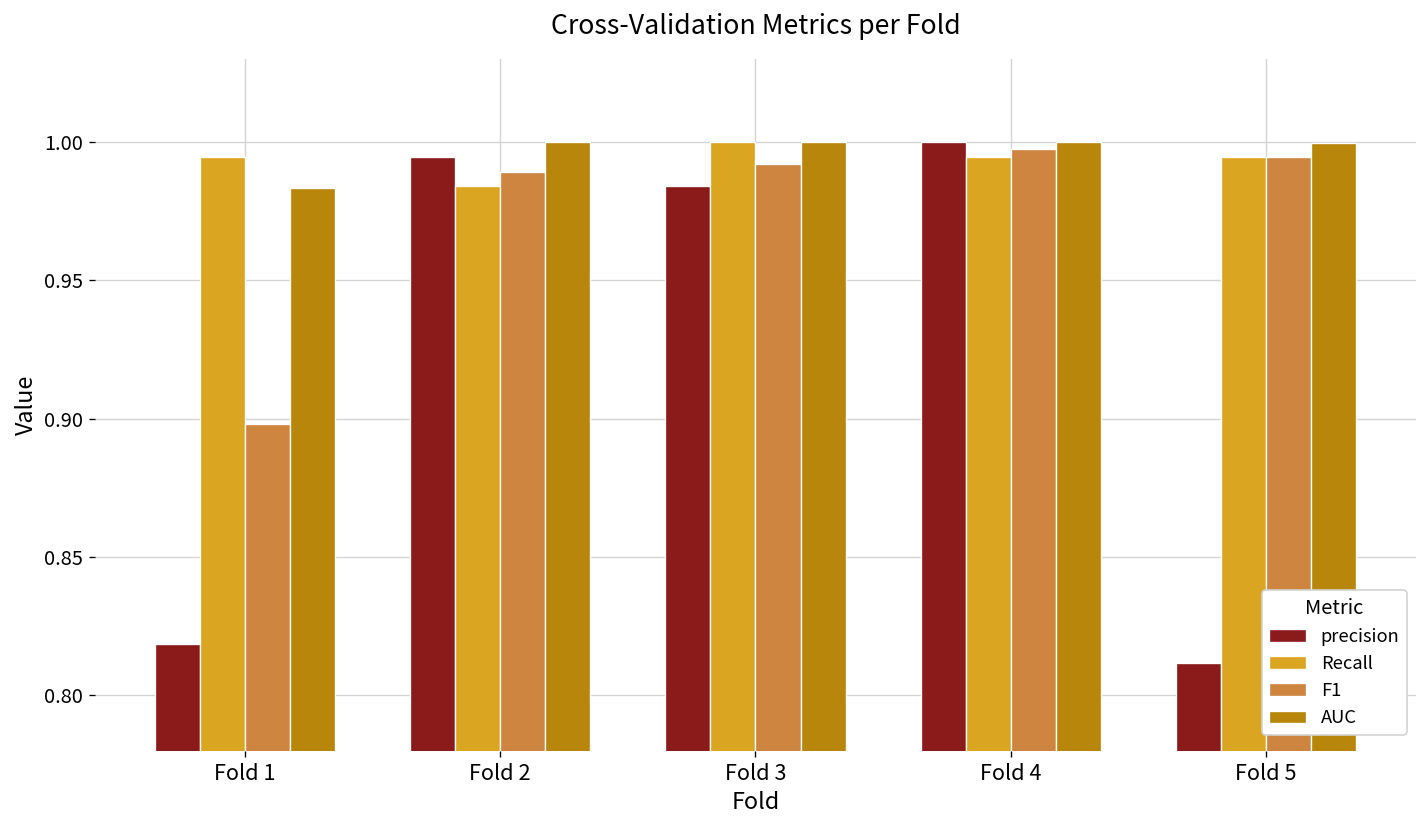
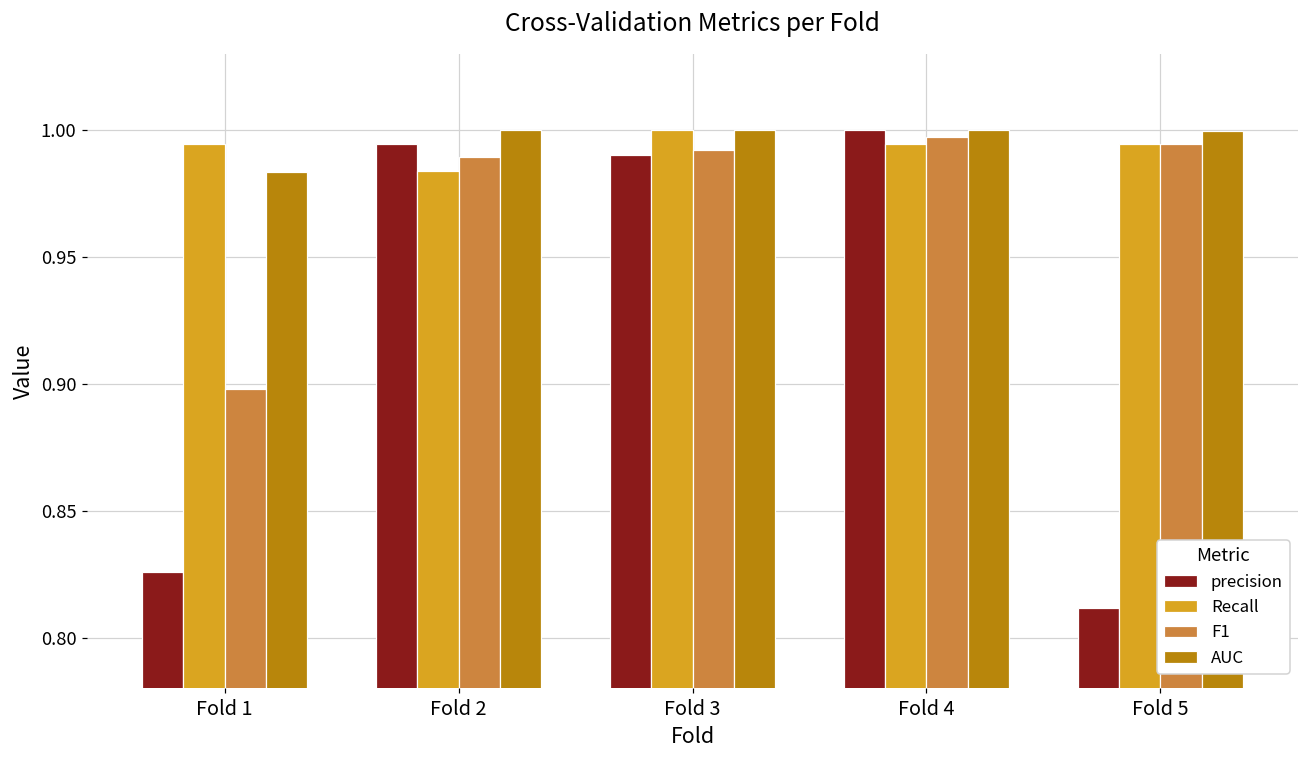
precision, Fold 1: 0.819 -> 0.826
precision, Fold 3: 0.984 -> 0.990
